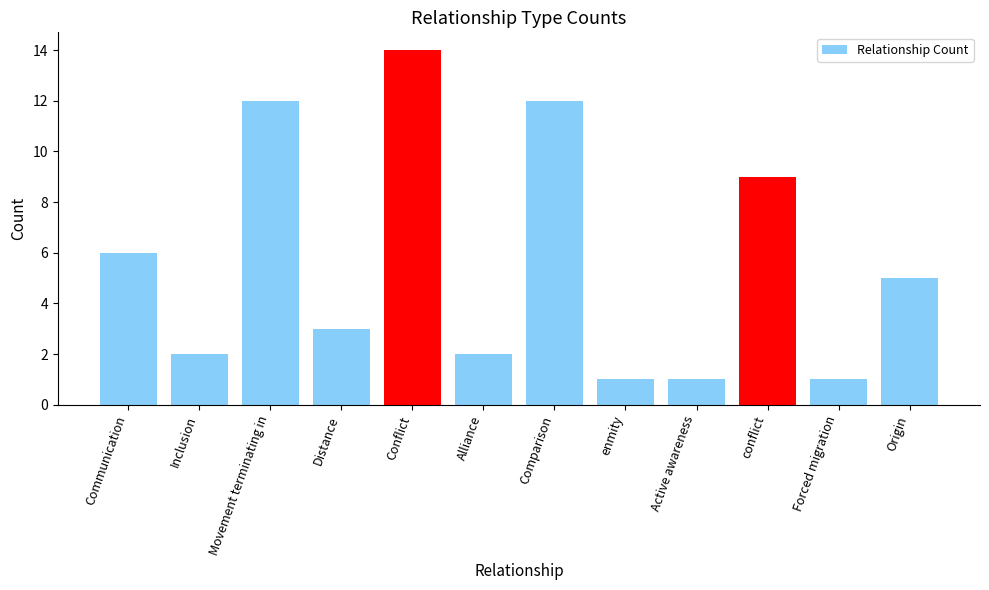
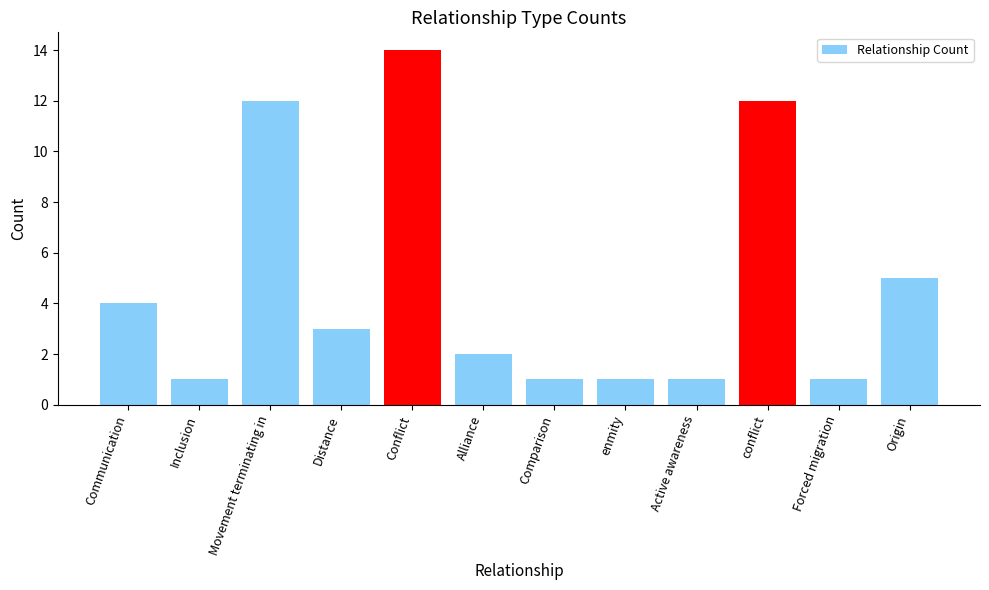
Communication: 6 -> 4
Inclusion: 2 -> 1
Comparison: 12 -> 1
conflict: 9 -> 12
